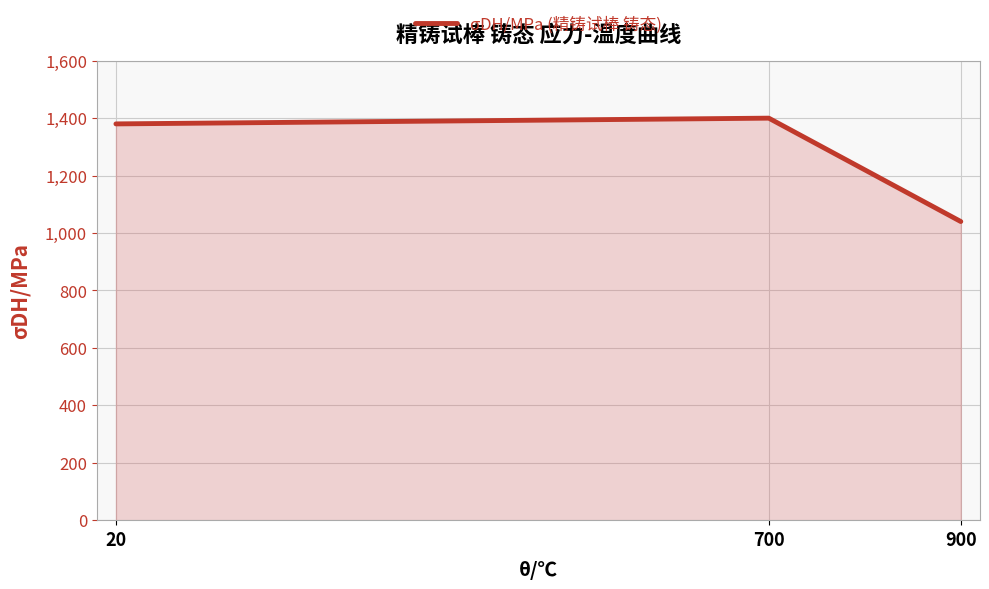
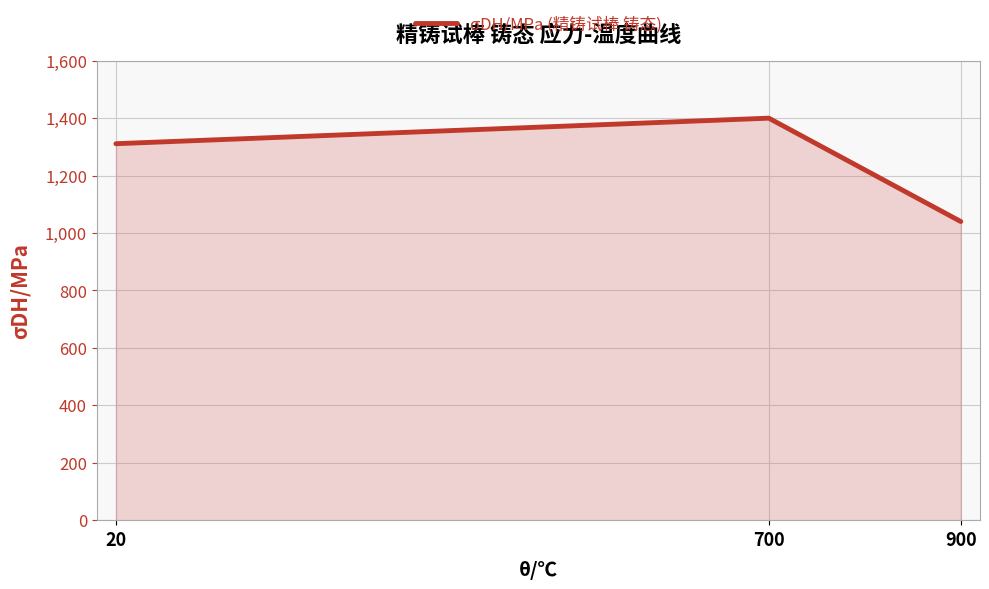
20: 1,380 -> 1,310
